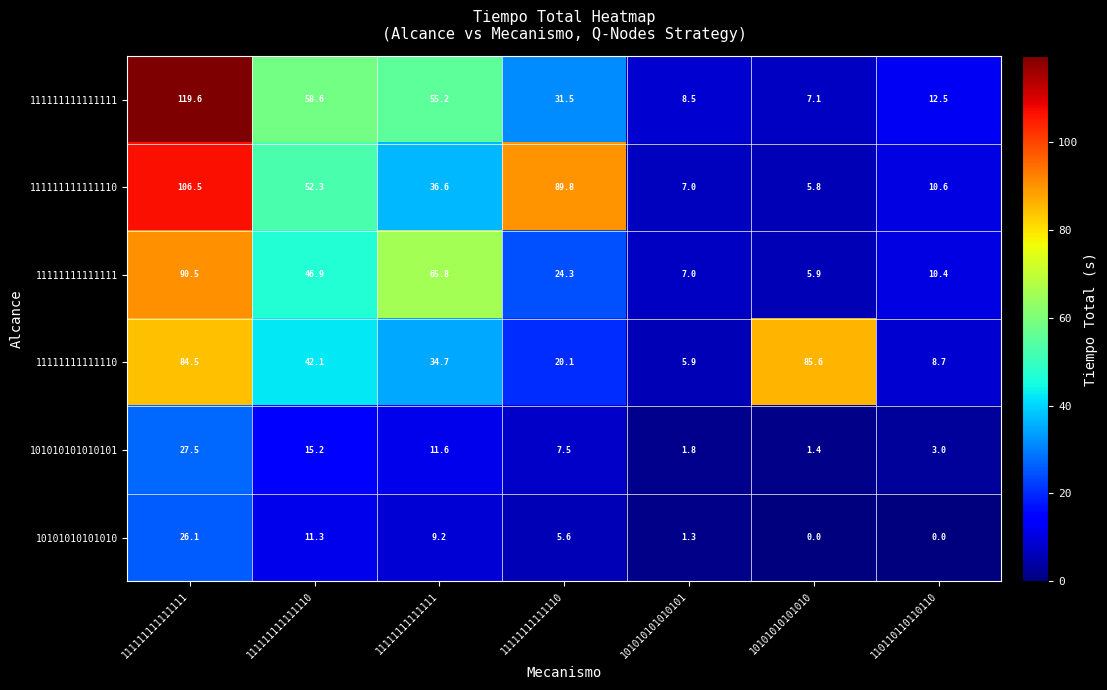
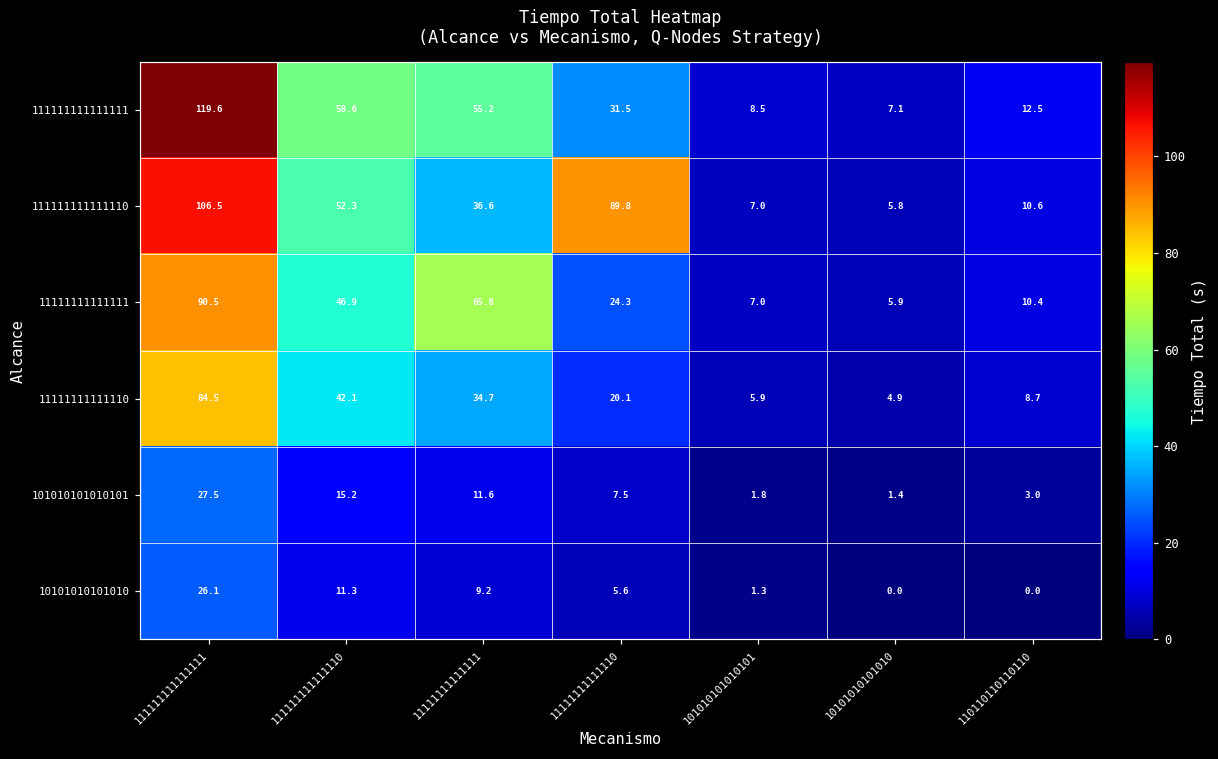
11111111111110, 10101010101010: 85.6 -> 4.9
